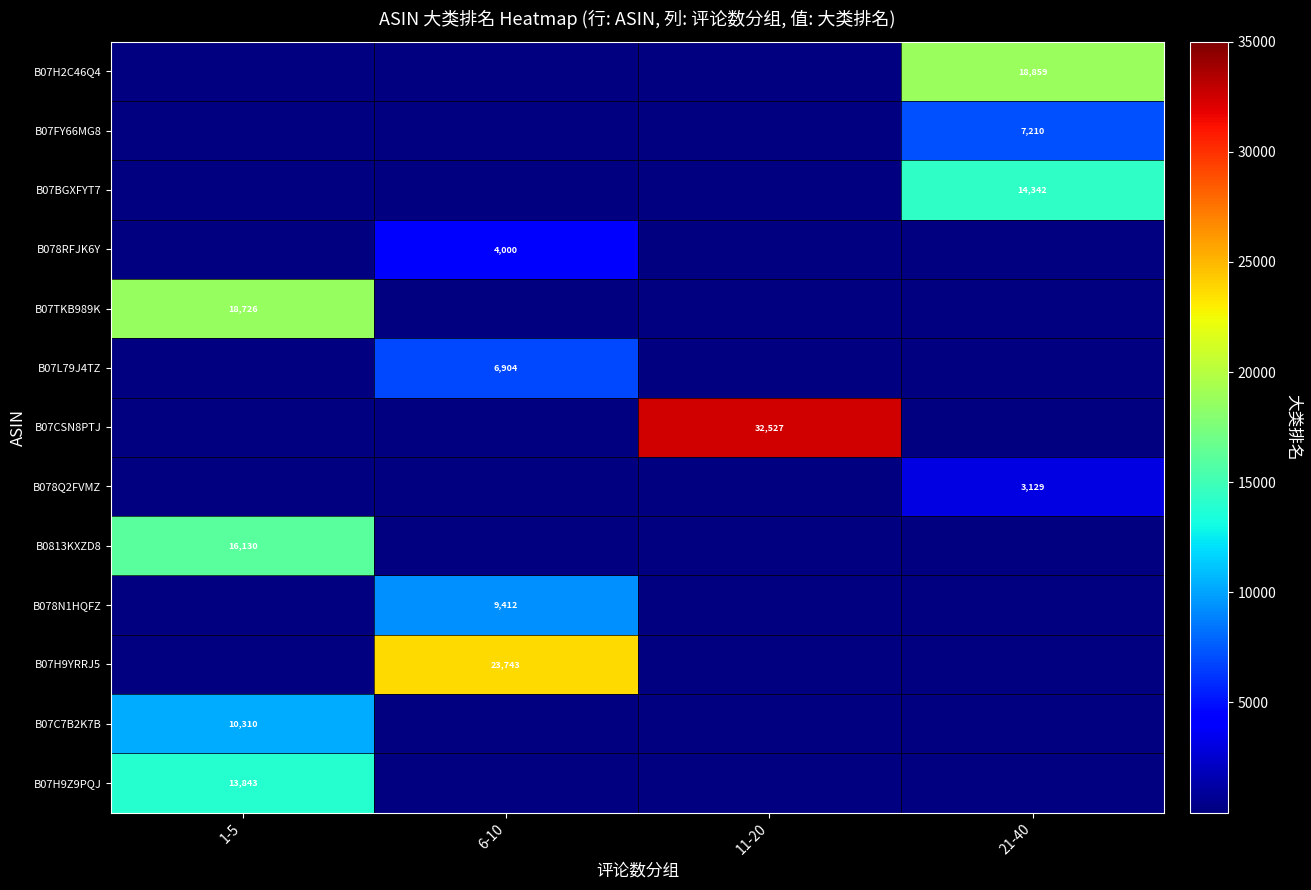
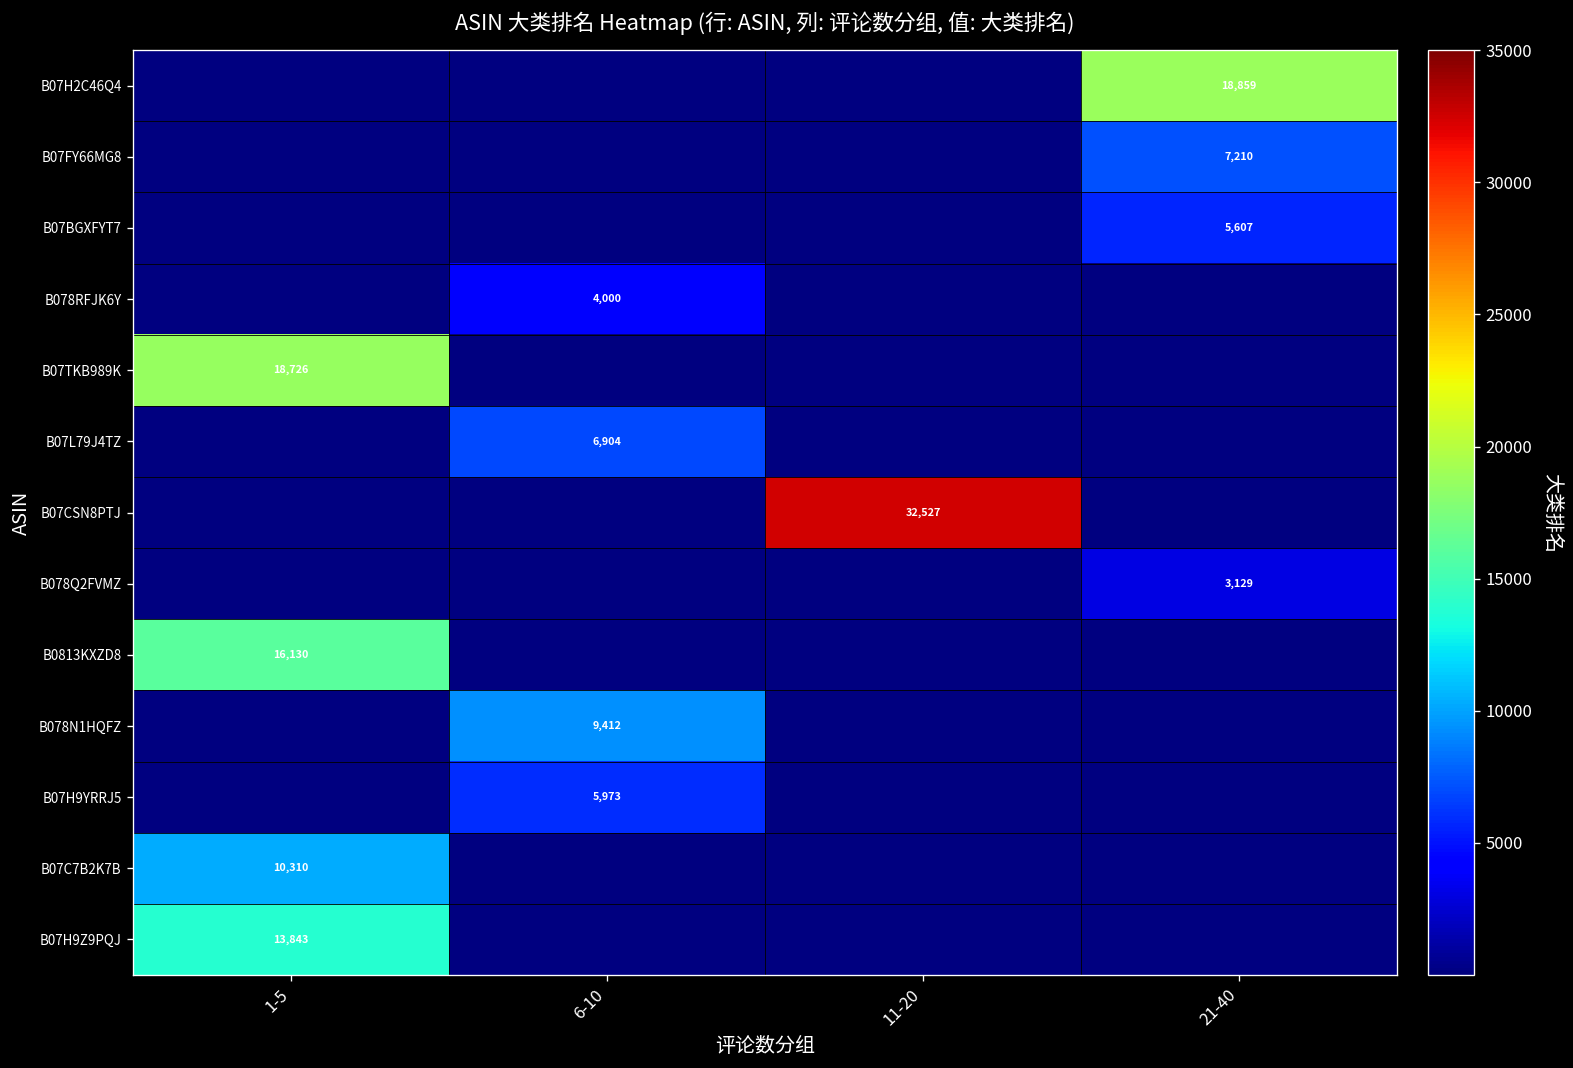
B07BGXFYT7, 21-40: 14,342 -> 5,607
B07H9YRRJ5, 6-10: 23,743 -> 5,973
